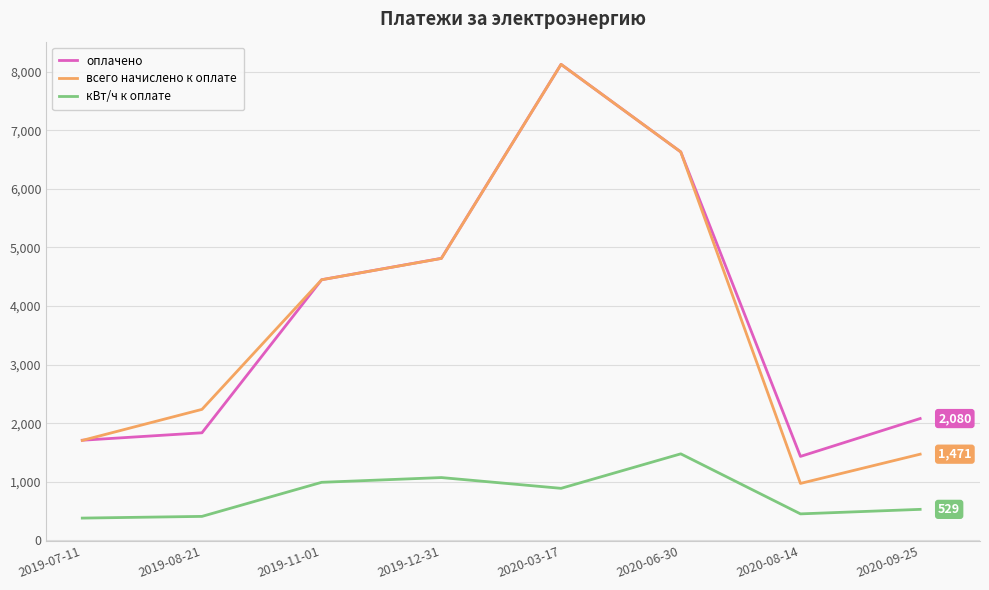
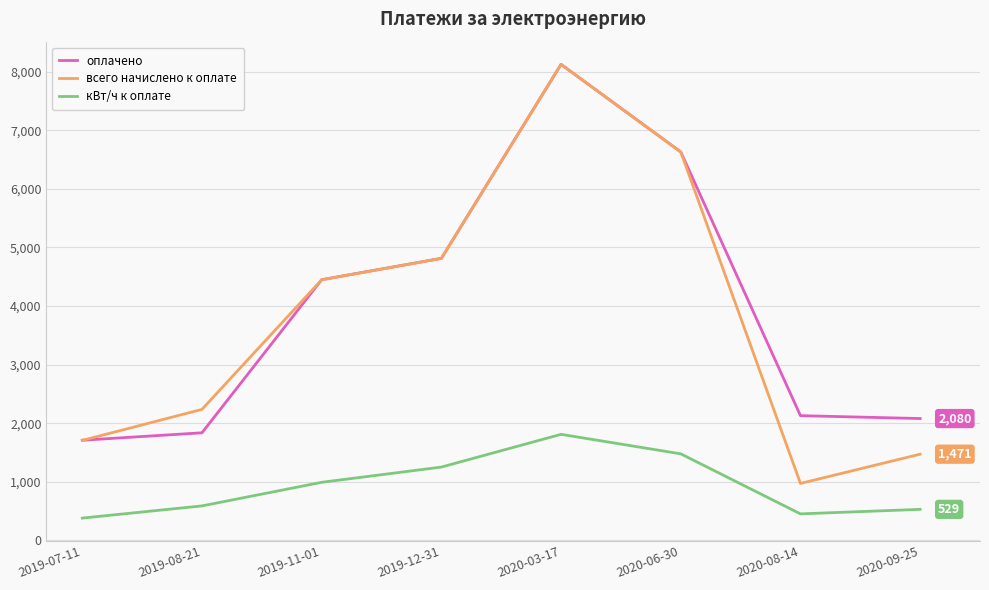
кВт/ч к оплате, 2019-08-21: 400 -> 600
кВт/ч к оплате, 2019-12-31: 1,100 -> 1,300
кВт/ч к оплате, 2020-03-17: 900 -> 1,800
оплачено, 2020-08-14: 1,400 -> 2,100
